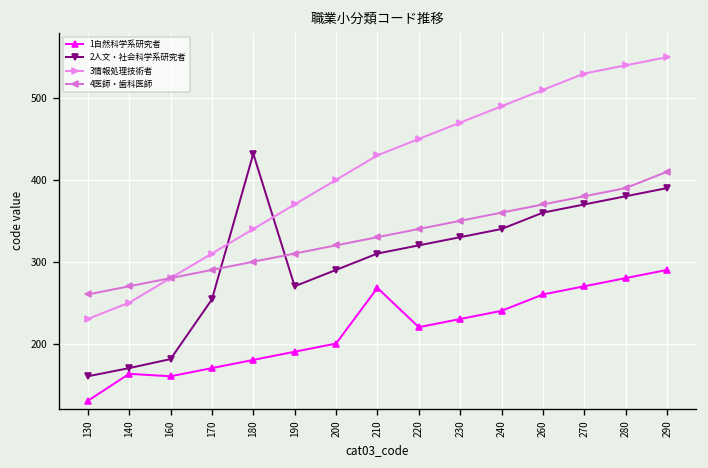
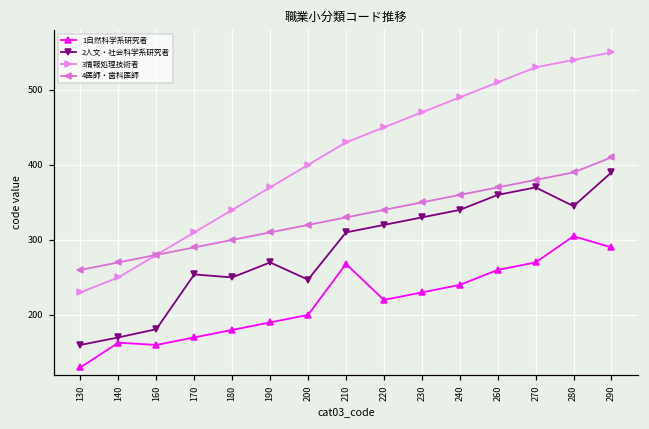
2人文・社会科学系研究者, 180: 430 -> 250
2人文・社会科学系研究者, 200: 290 -> 250
1自然科学系研究者, 280: 280 -> 310
2人文・社会科学系研究者, 280: 380 -> 350
